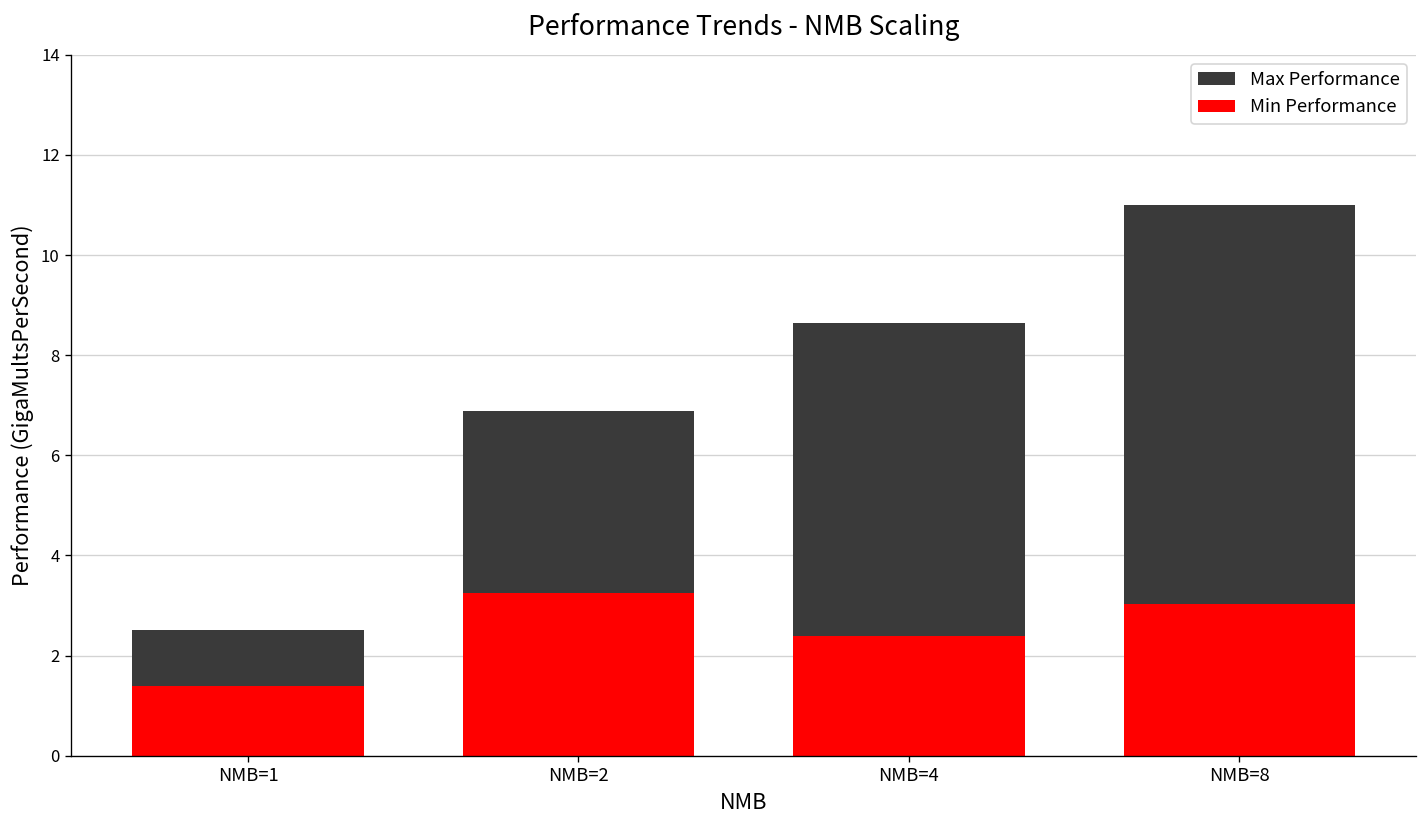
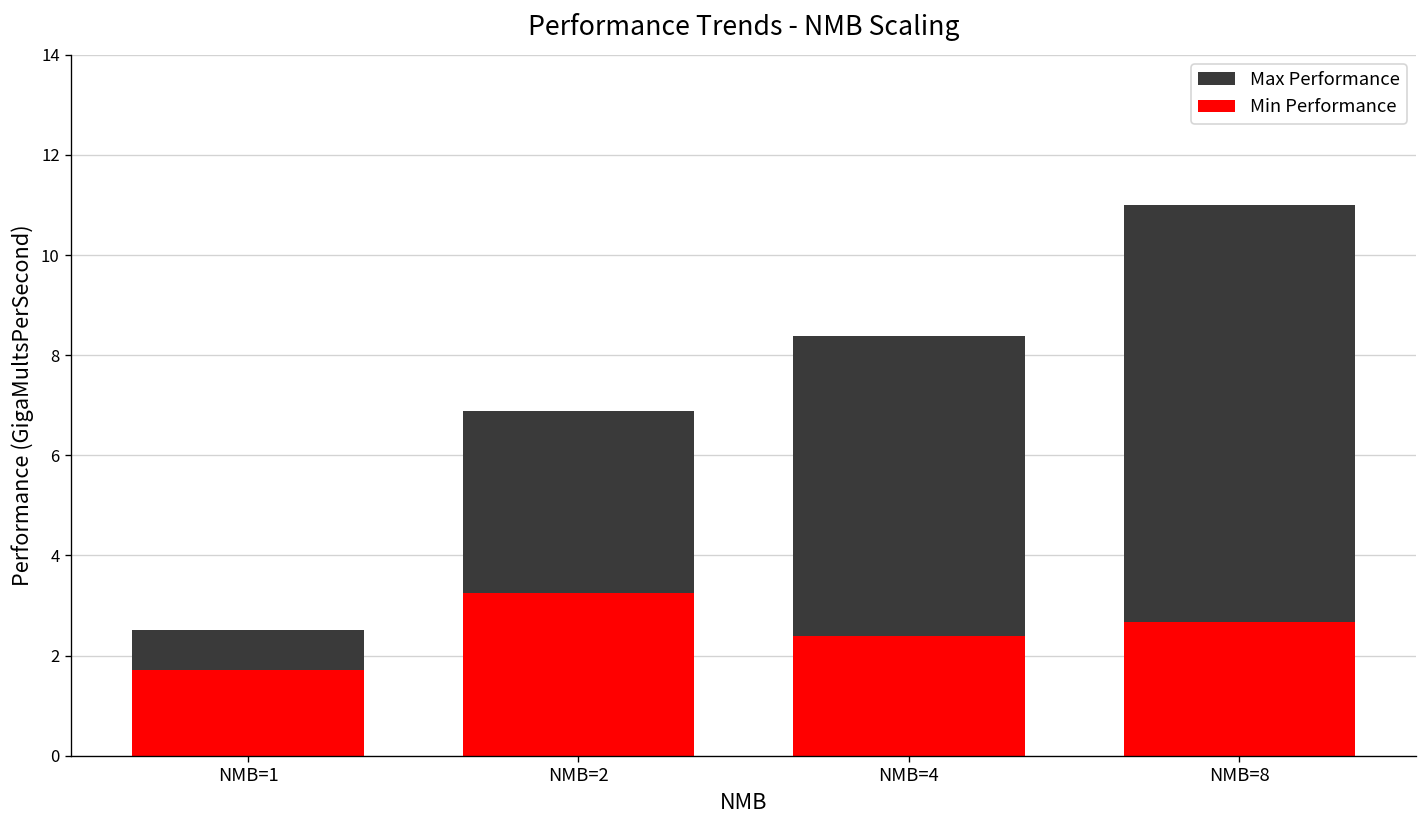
Min Performance, NMB=1: 1.4 -> 1.7
Max Performance, NMB=4: 8.7 -> 8.4
Min Performance, NMB=8: 3.0 -> 2.7
